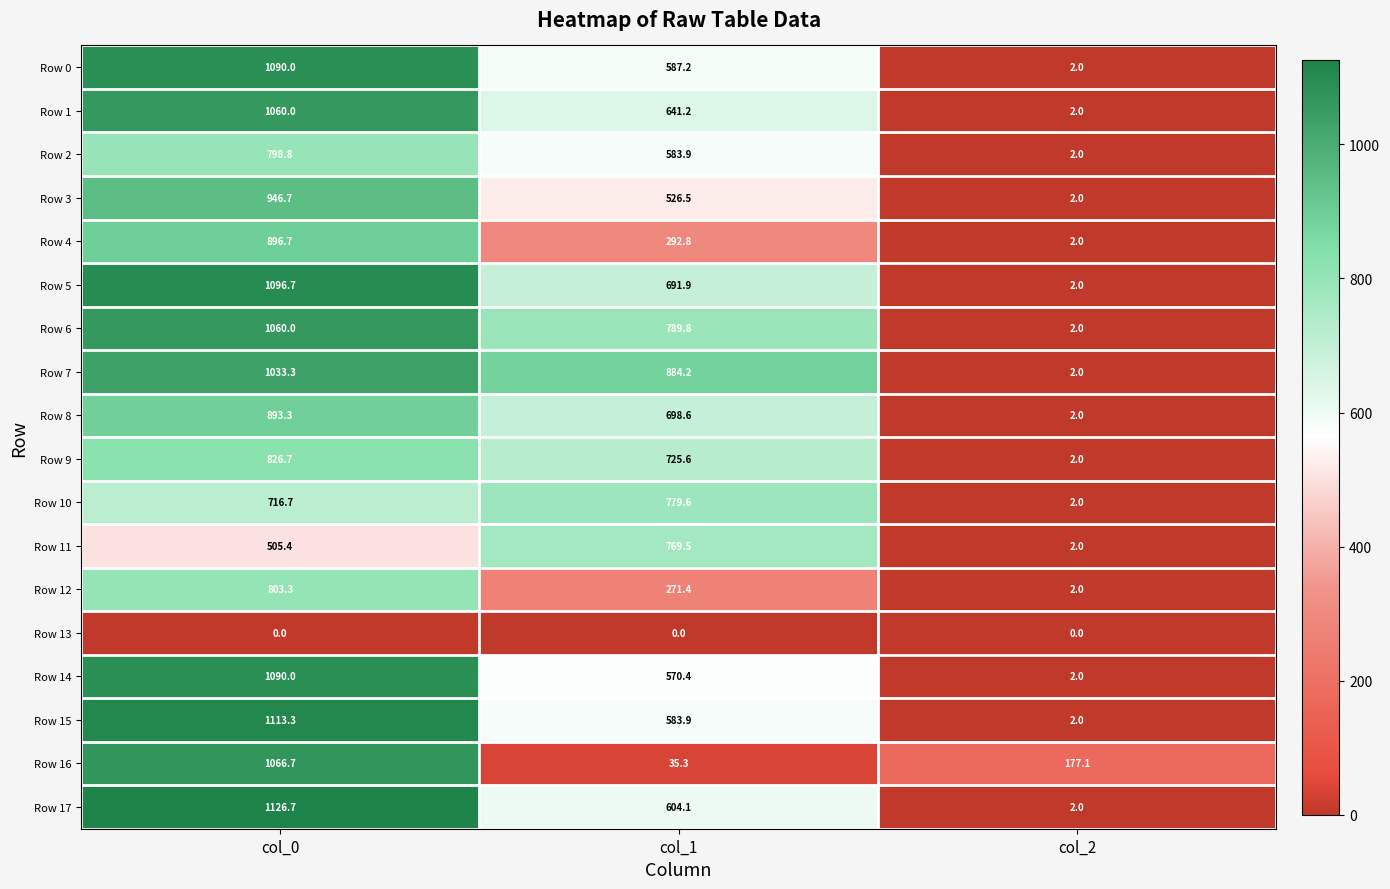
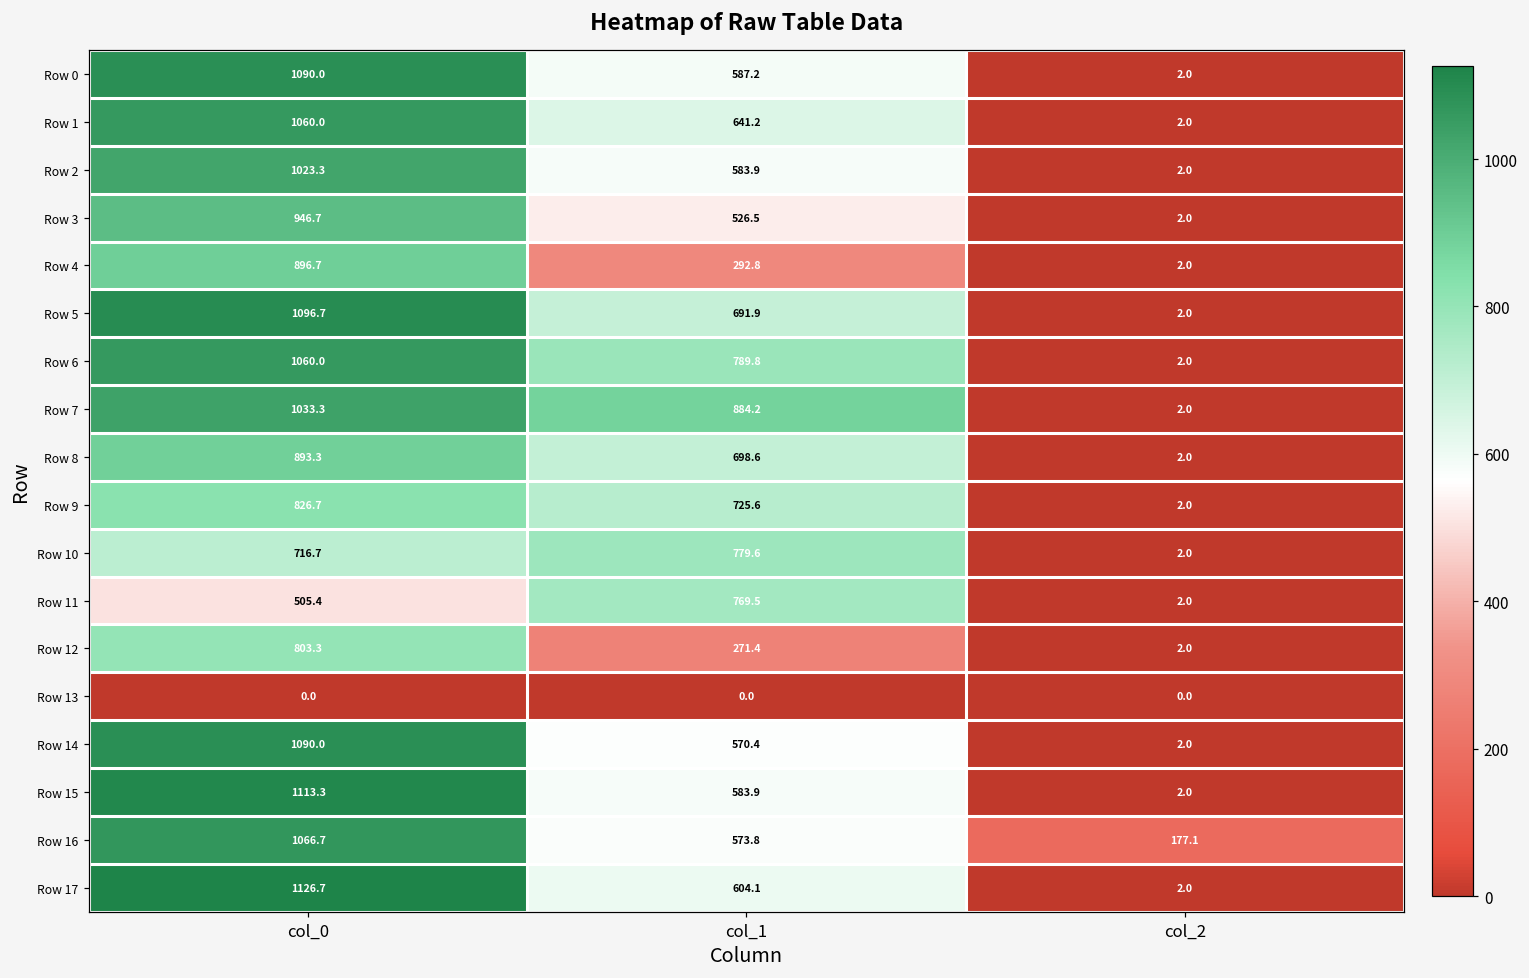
Row 2, col_0: 798.8 -> 1023.3
Row 16, col_1: 35.3 -> 573.8
